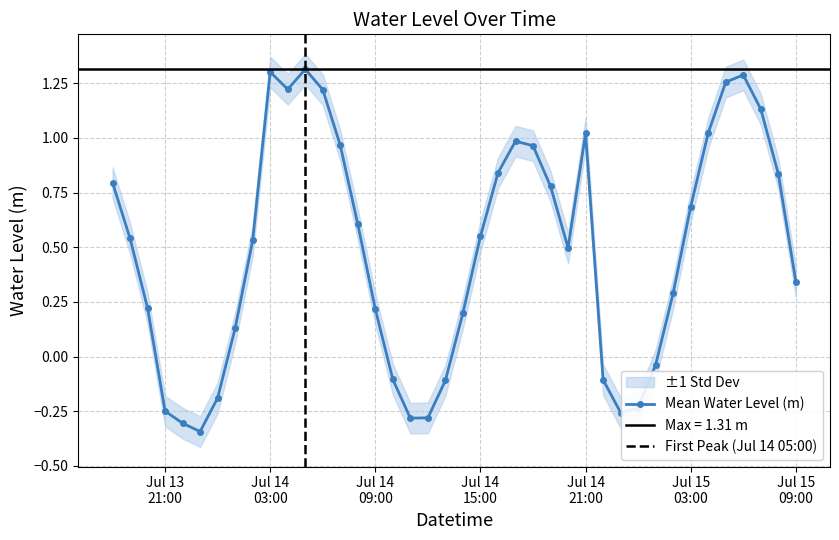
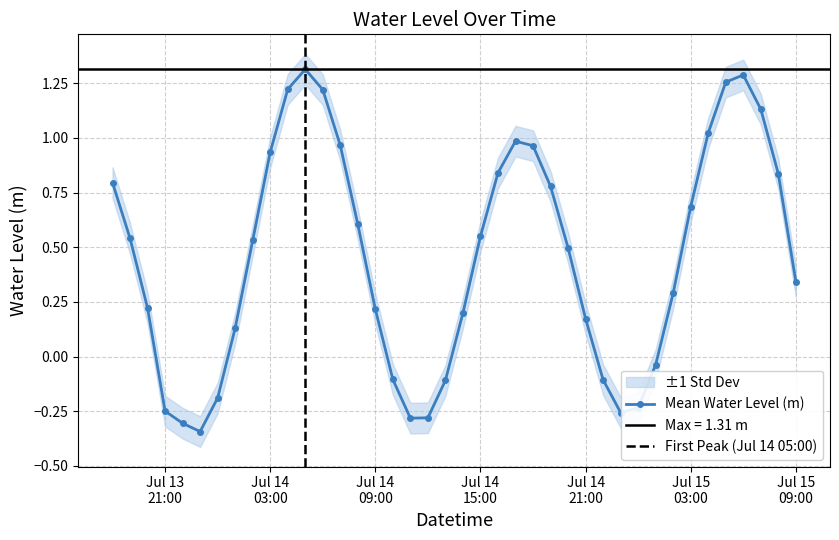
Mean Water Level (m), Jul 14 03:00: 1.30 -> 0.93
Mean Water Level (m), Jul 14 21:00: 1.02 -> 0.17
